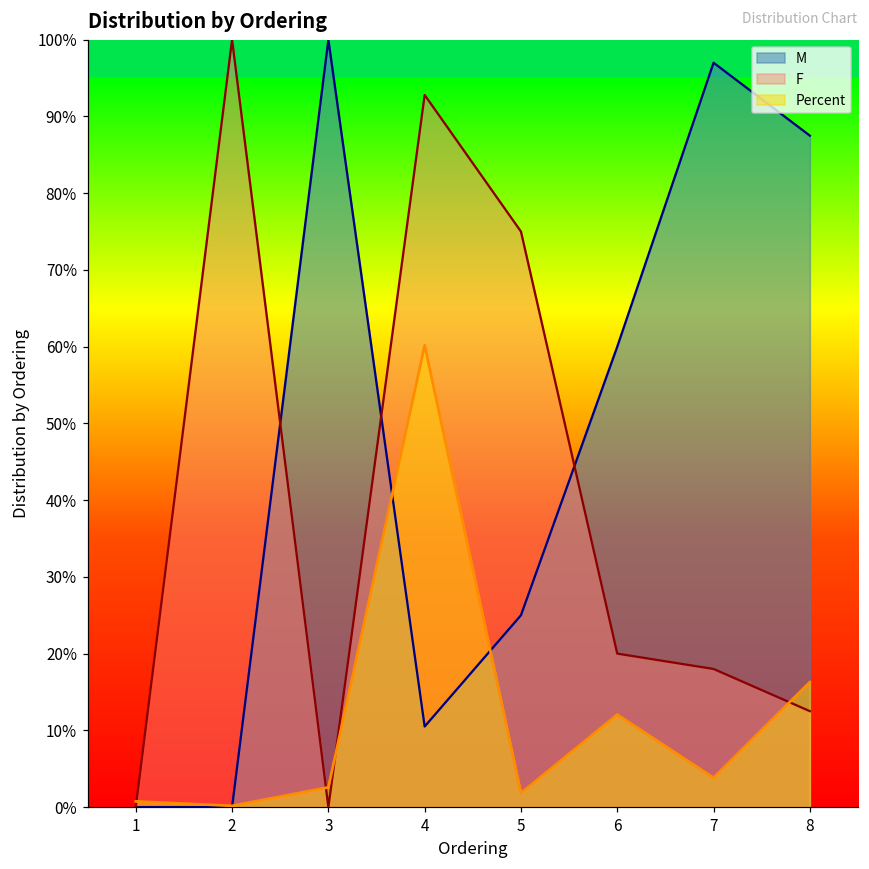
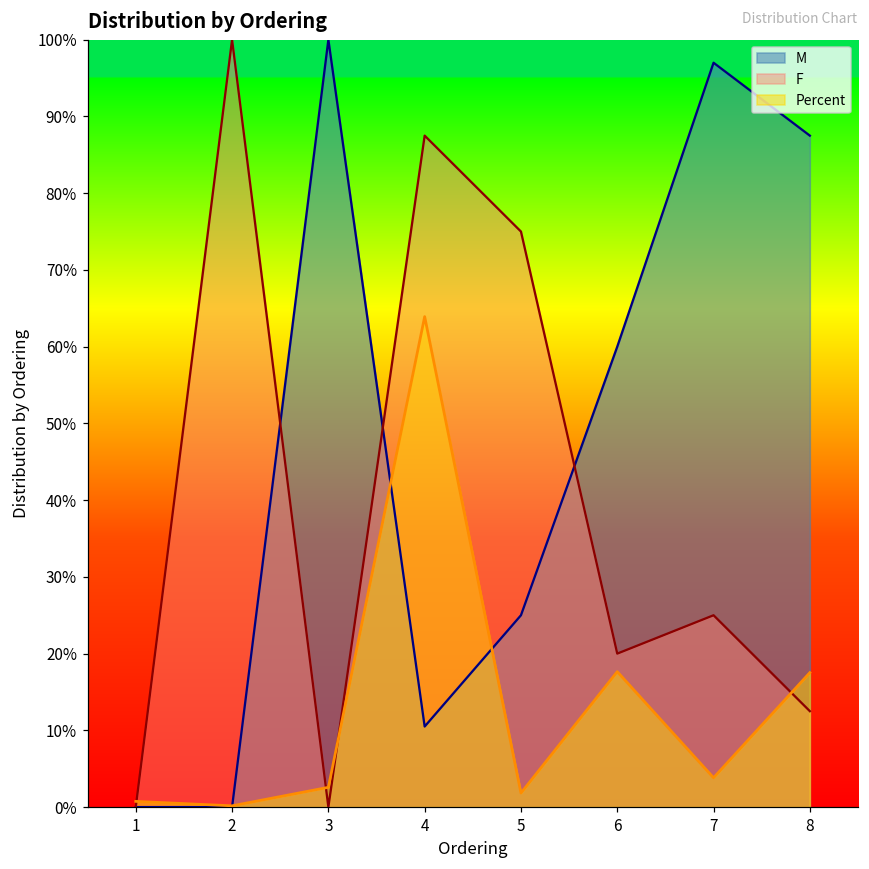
F, 4: 93% -> 88%
Percent, 4: 60% -> 64%
Percent, 6: 12% -> 18%
F, 7: 18% -> 25%
Percent, 8: 16% -> 18%
